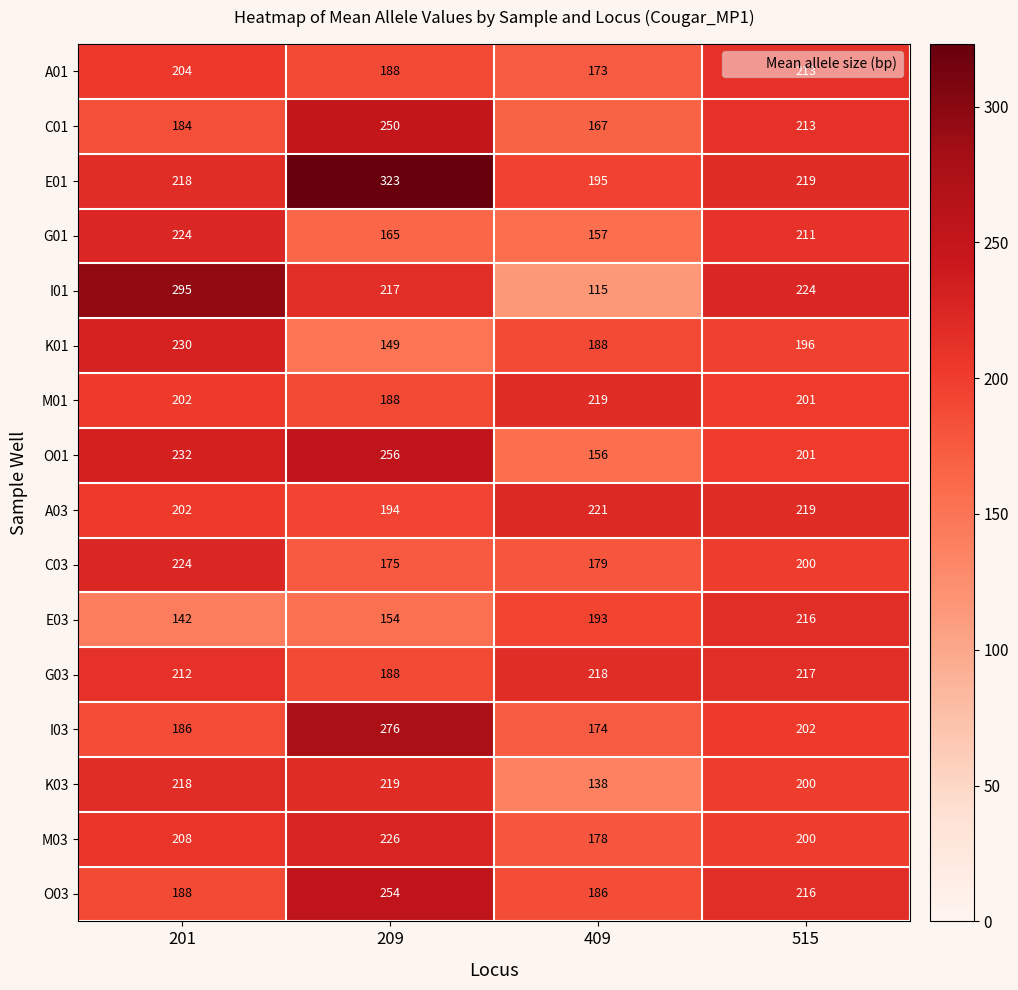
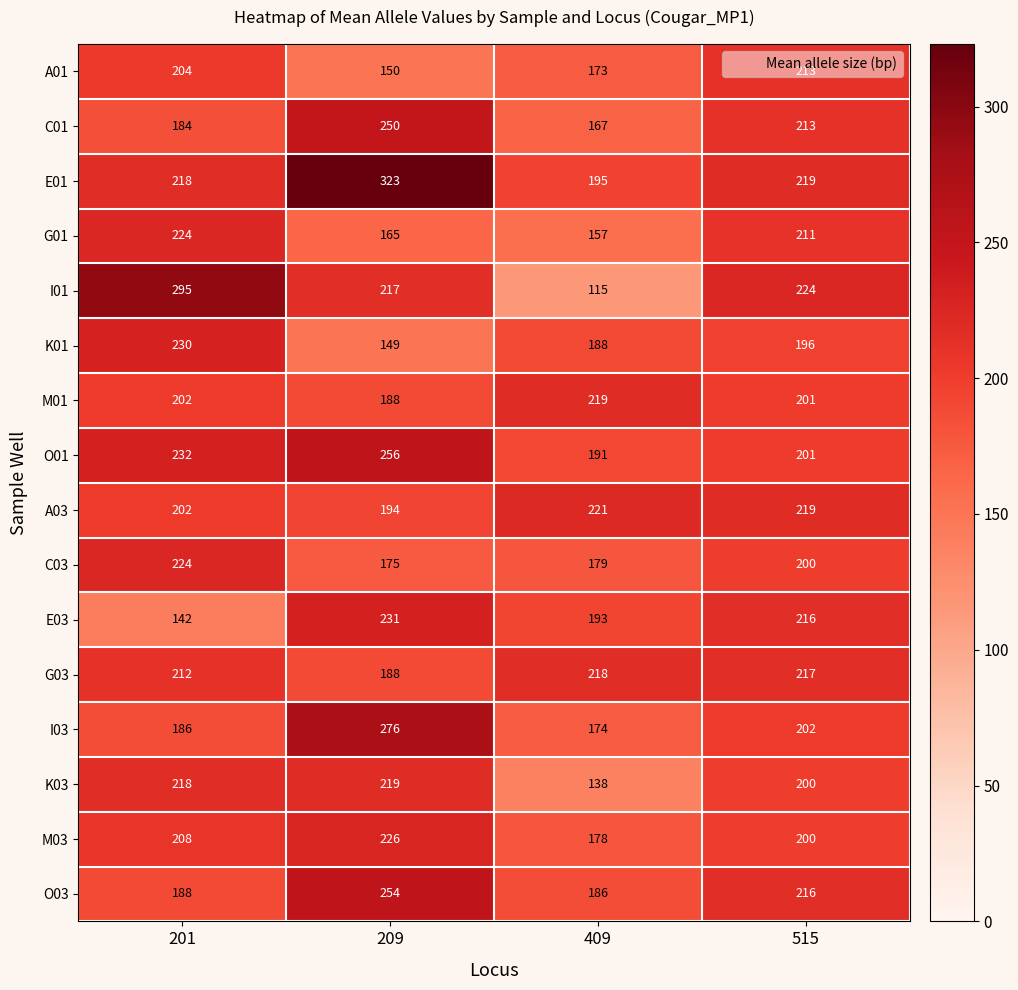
A01, 209: 188 -> 150
O01, 409: 156 -> 191
E03, 209: 154 -> 231
